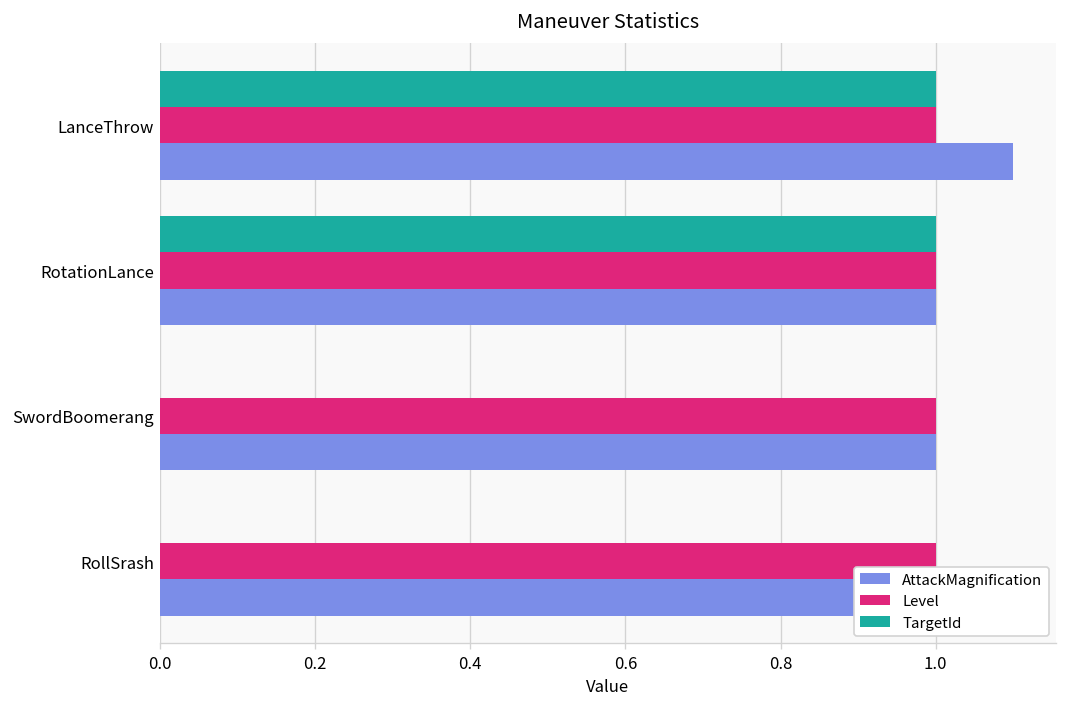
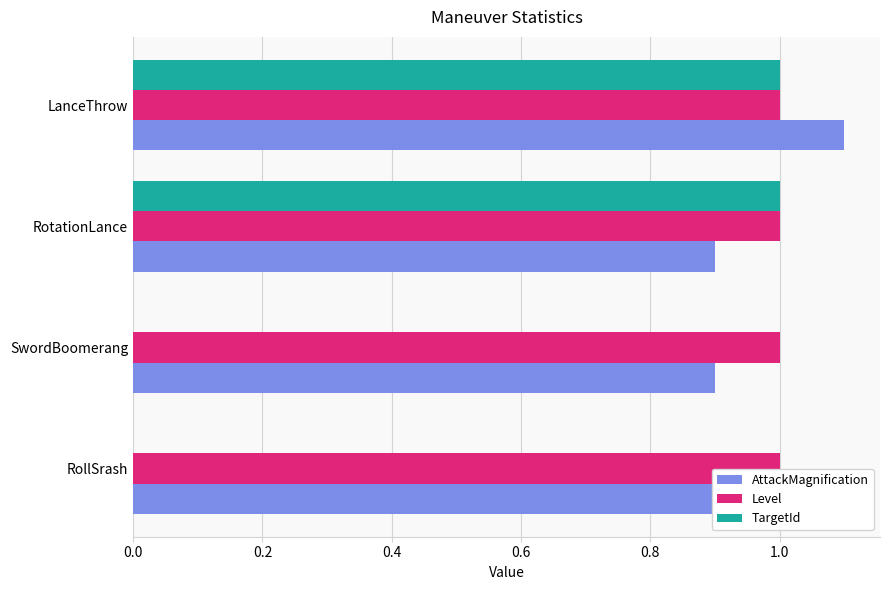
AttackMagnification, RotationLance: 1.0 -> 0.9
AttackMagnification, SwordBoomerang: 1.0 -> 0.9
